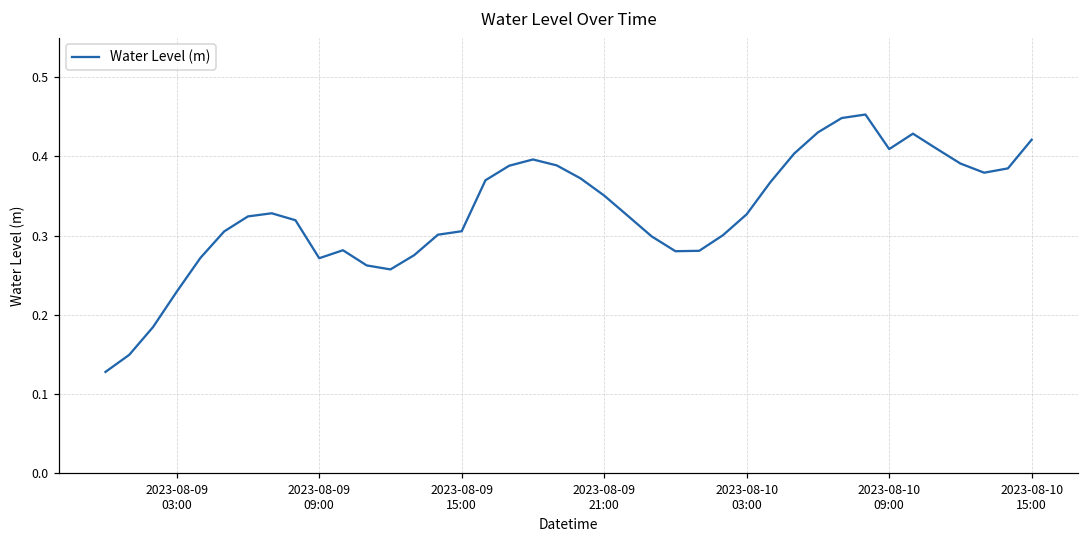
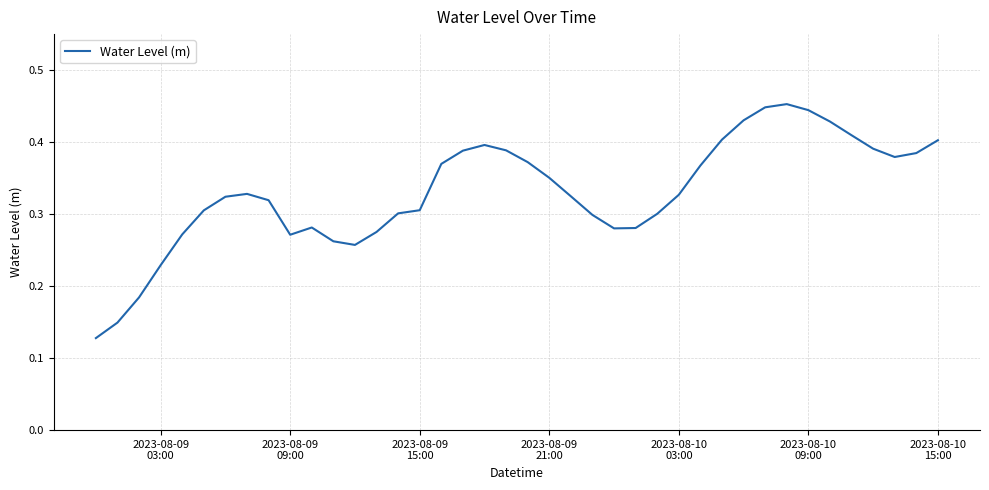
2023-08-10 09:00: 0.41 -> 0.44
2023-08-10 15:00: 0.42 -> 0.40
